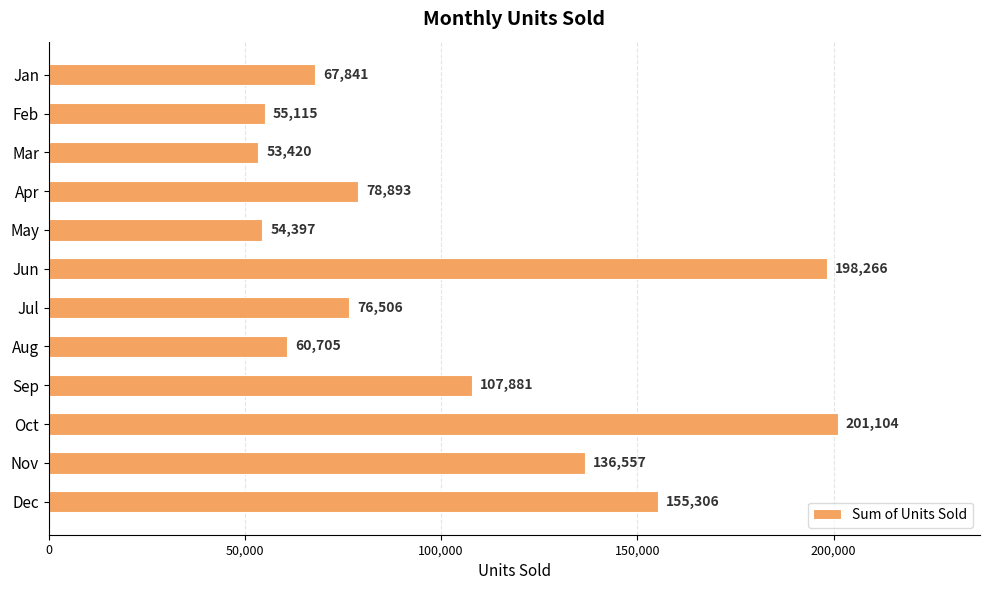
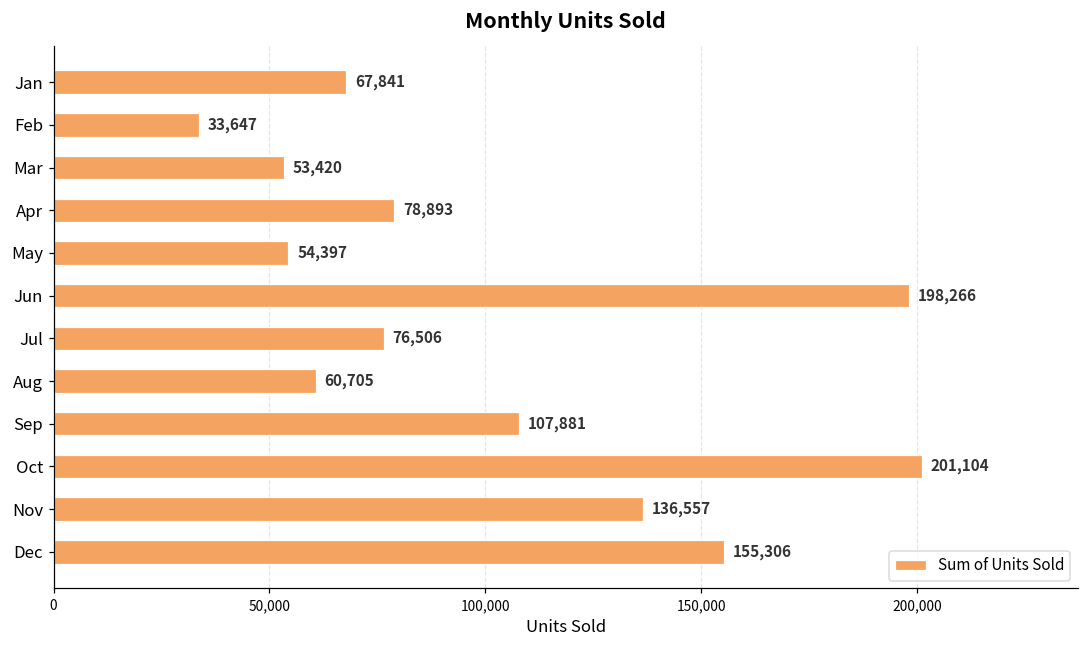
Feb: 55,115 -> 33,647
